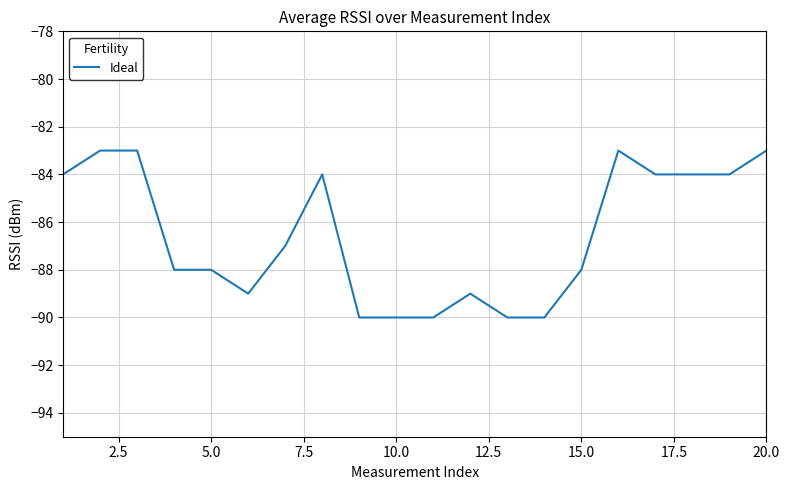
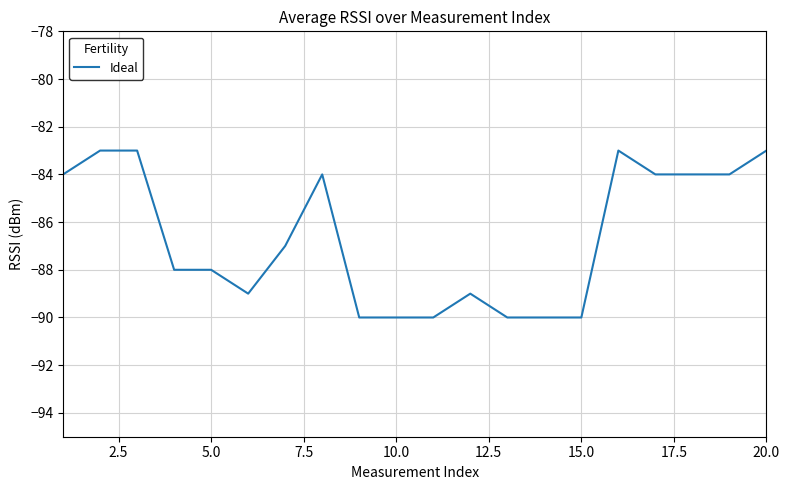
15.0: -88 -> -90
